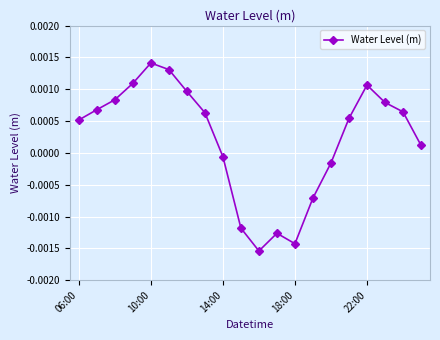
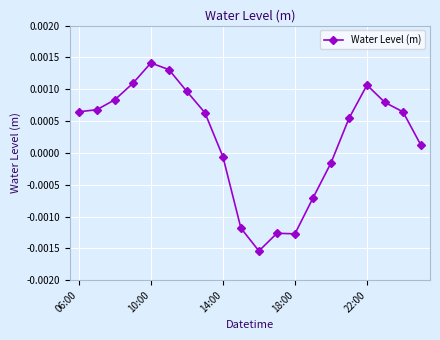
06:00: 0.0005 -> 0.0006
18:00: -0.0014 -> -0.0013
